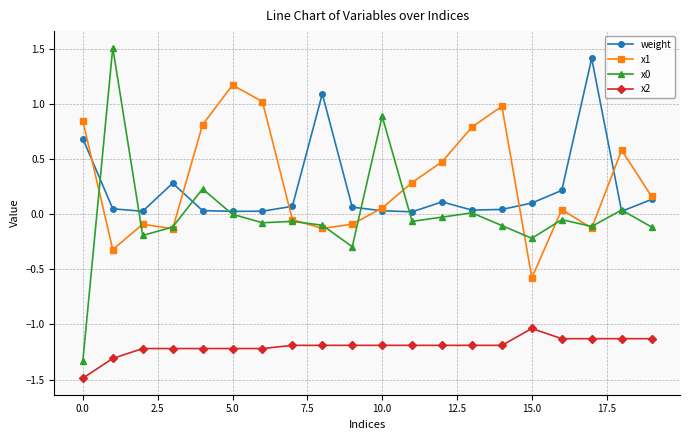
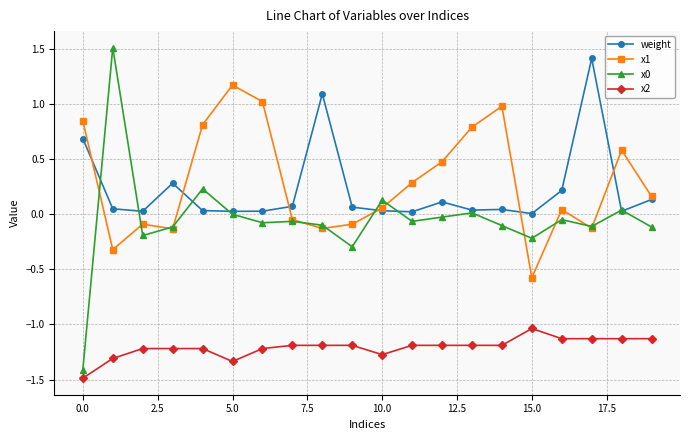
x0, 0.0: -1.33 -> -1.41
x2, 5.0: -1.22 -> -1.34
x0, 10.0: 0.89 -> 0.13
x2, 10.0: -1.19 -> -1.27
weight, 15.0: 0.10 -> 0.00
